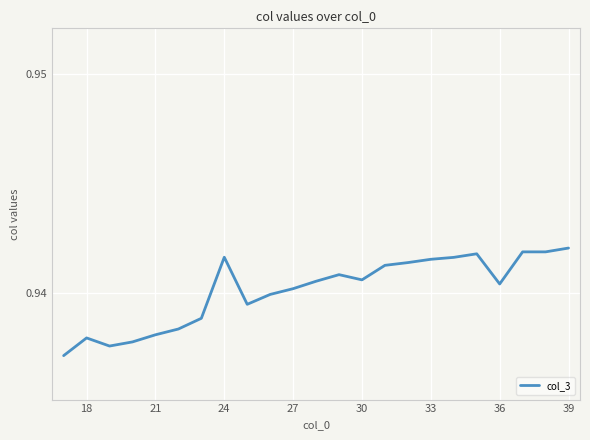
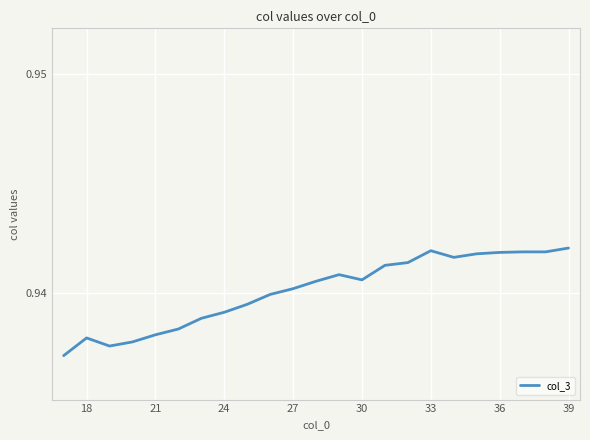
24: 0.9416 -> 0.9391
33: 0.9416 -> 0.9419
36: 0.9404 -> 0.9419
